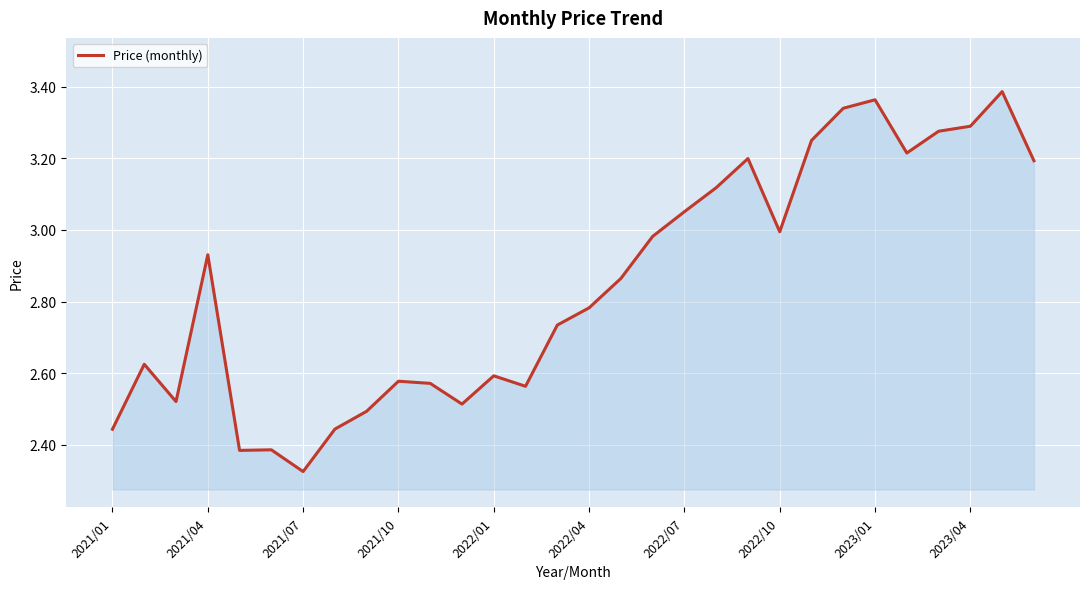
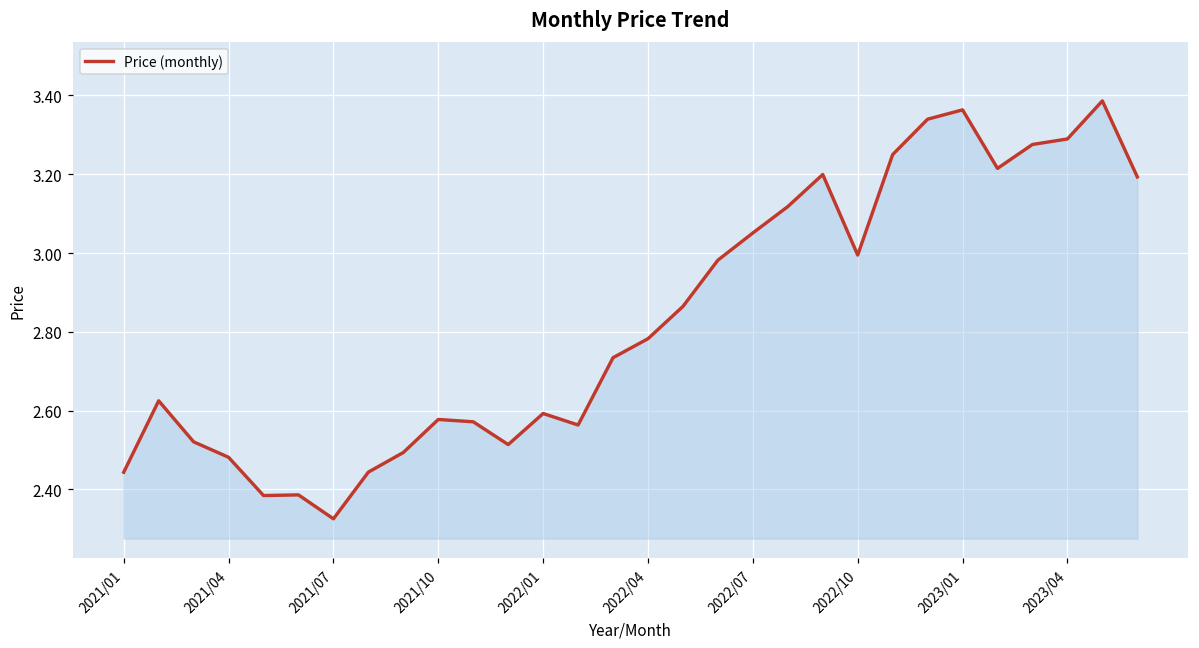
2021/04: 2.93 -> 2.48
